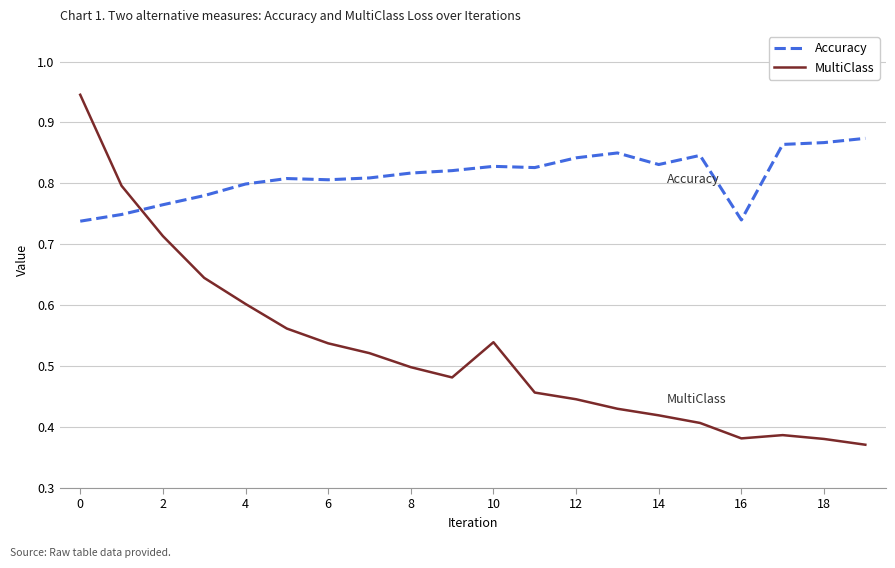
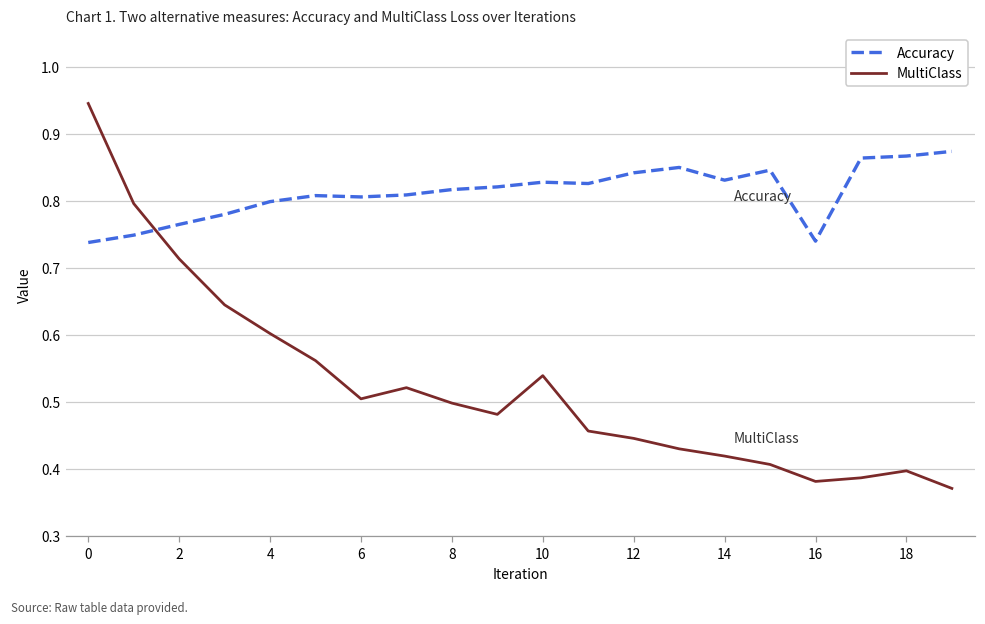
MultiClass, 6: 0.54 -> 0.50
MultiClass, 18: 0.38 -> 0.40
